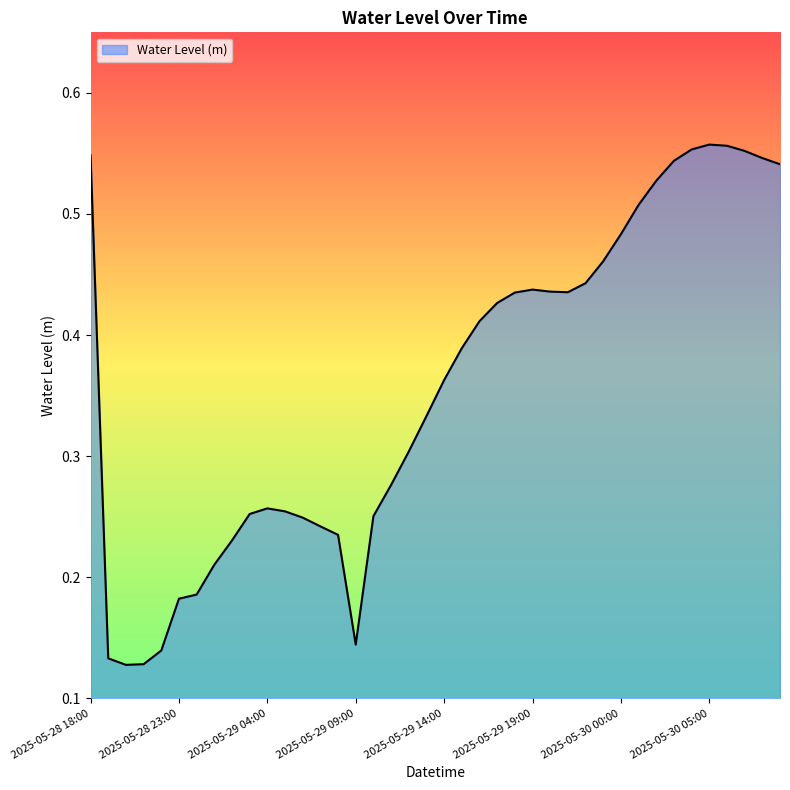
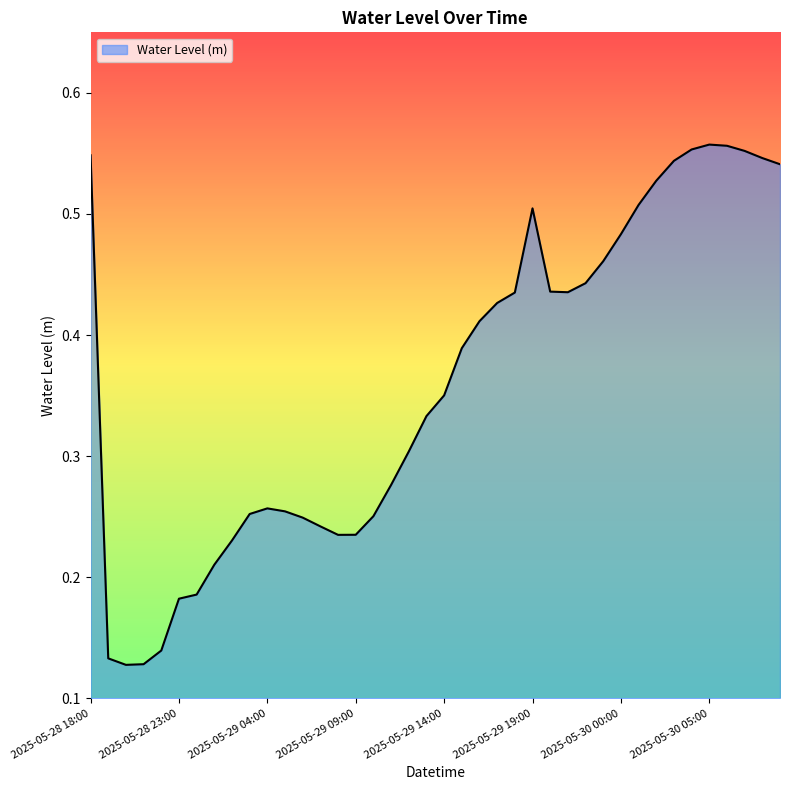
2025-05-29 09:00: 0.144 -> 0.235
2025-05-29 14:00: 0.363 -> 0.350
2025-05-29 19:00: 0.438 -> 0.505
